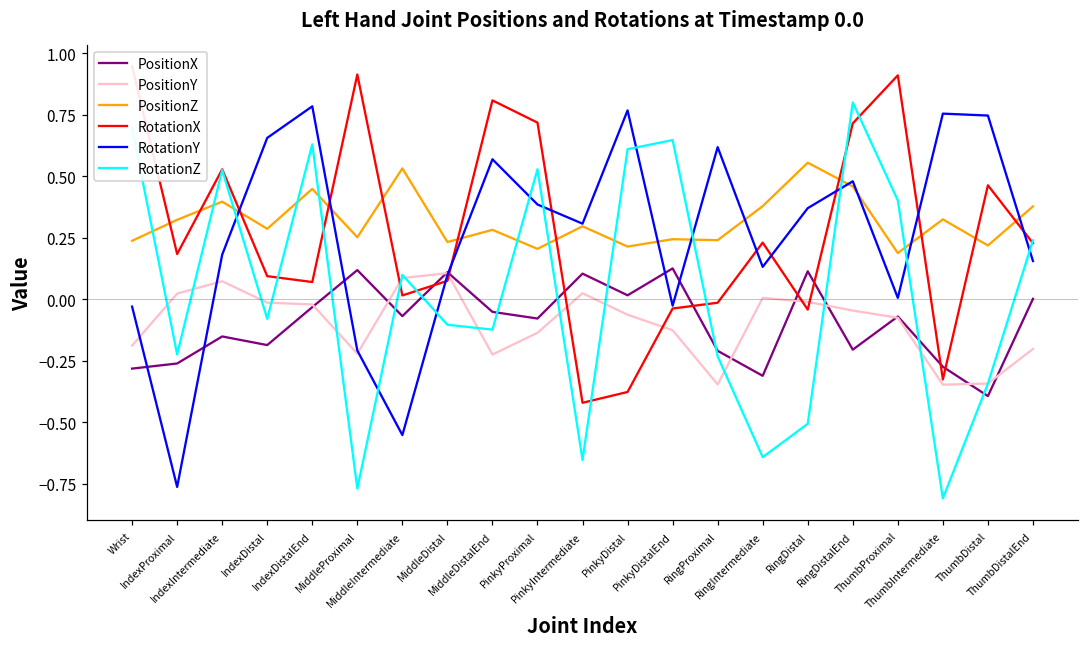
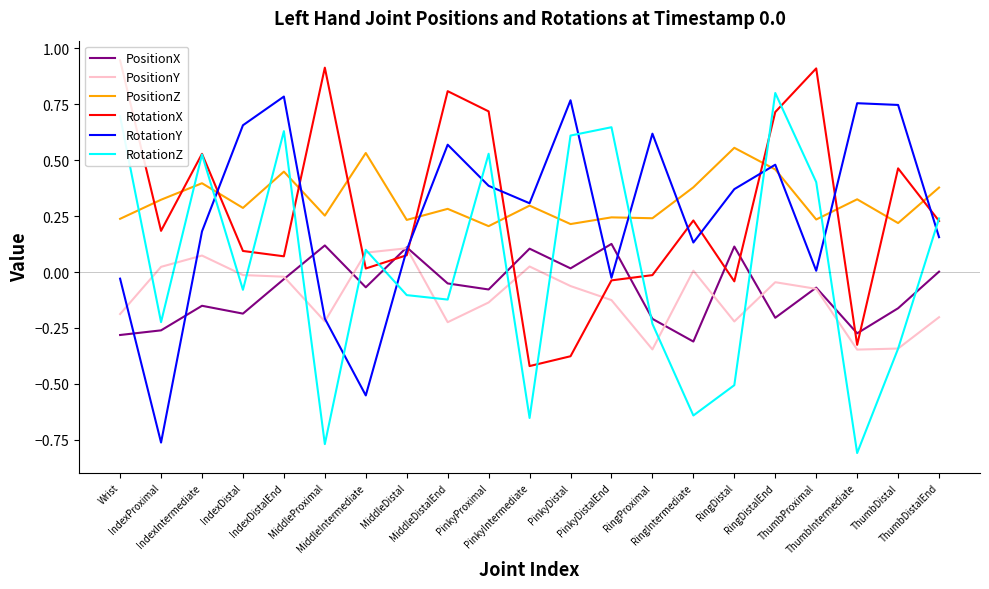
PositionY, RingDistal: -0.01 -> -0.22
PositionZ, ThumbProximal: 0.19 -> 0.24
PositionX, ThumbDistal: -0.39 -> -0.16
